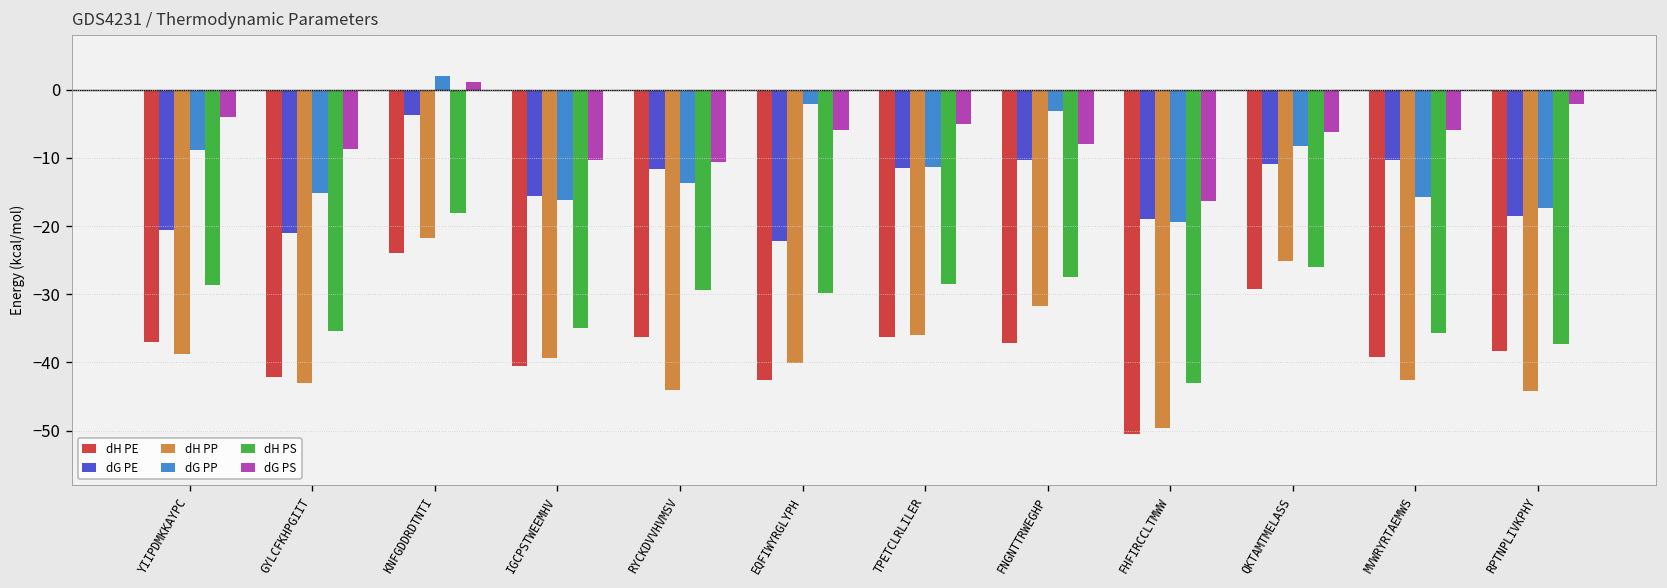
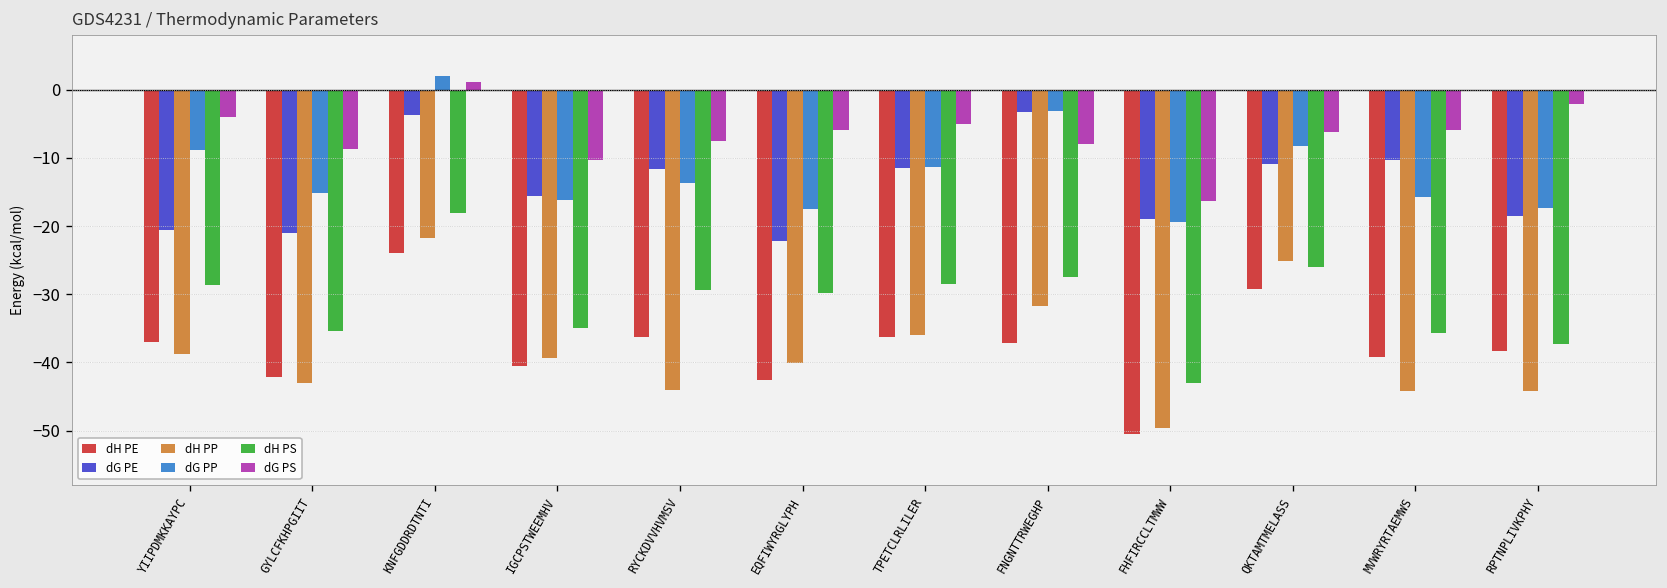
dG PS, RYCKDVVHVMSV: -11 -> -8
dG PP, EQFIWYRGLYPH: -2 -> -18
dG PE, FNGNTTRWEGHP: -10 -> -3
dH PP, MVWRYRTAEMWS: -43 -> -44
